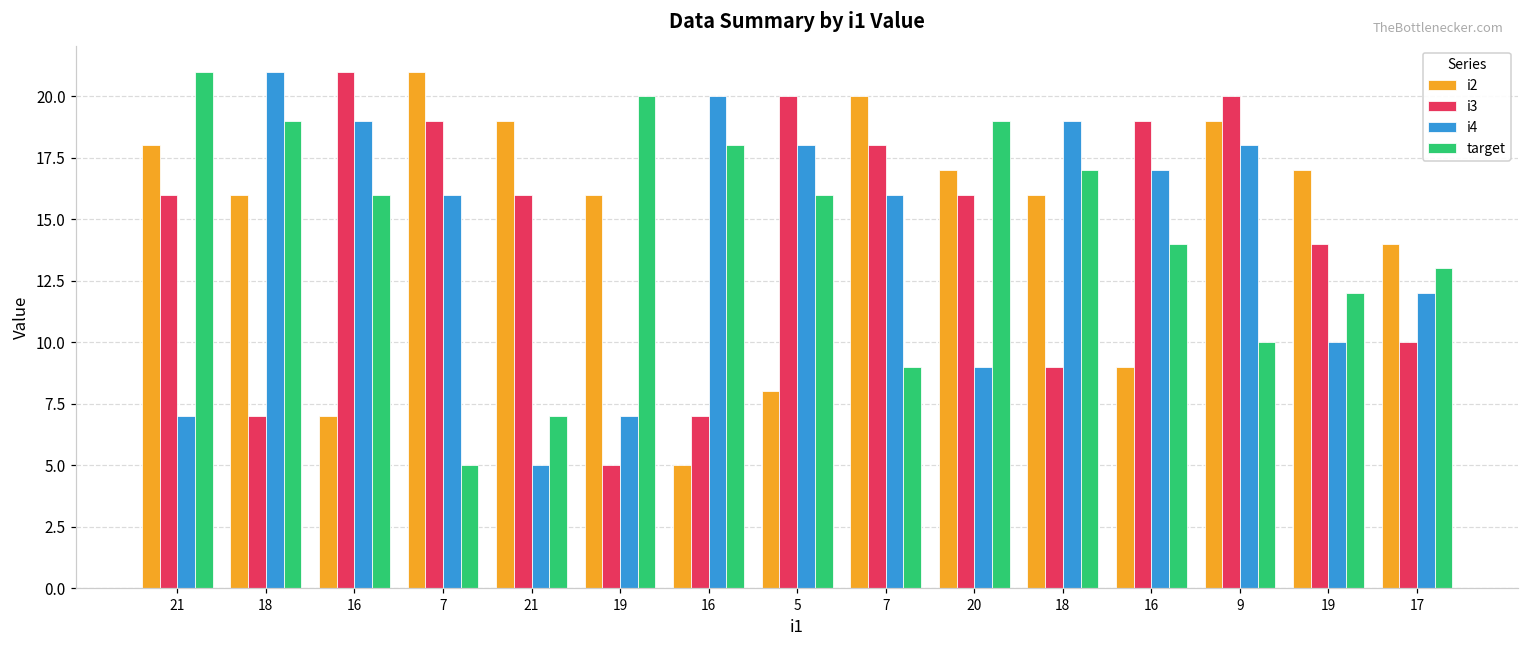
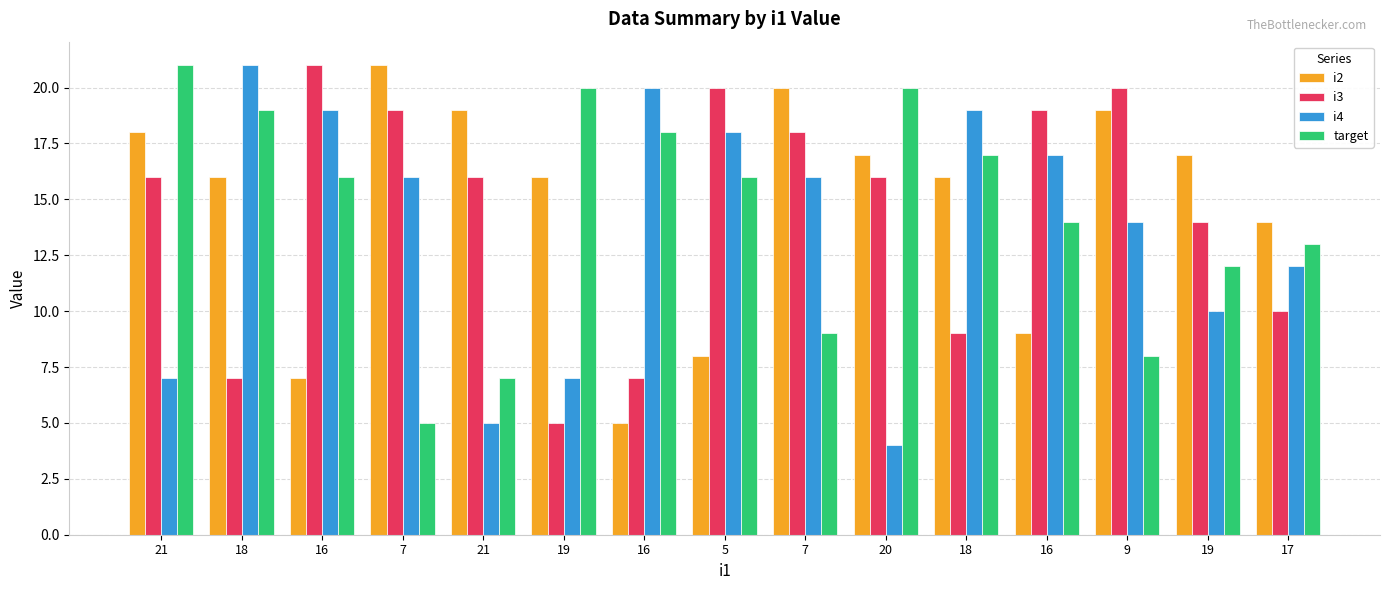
i4, 20: 9 -> 4
target, 20: 19 -> 20
i4, 9: 18 -> 14
target, 9: 10 -> 8
